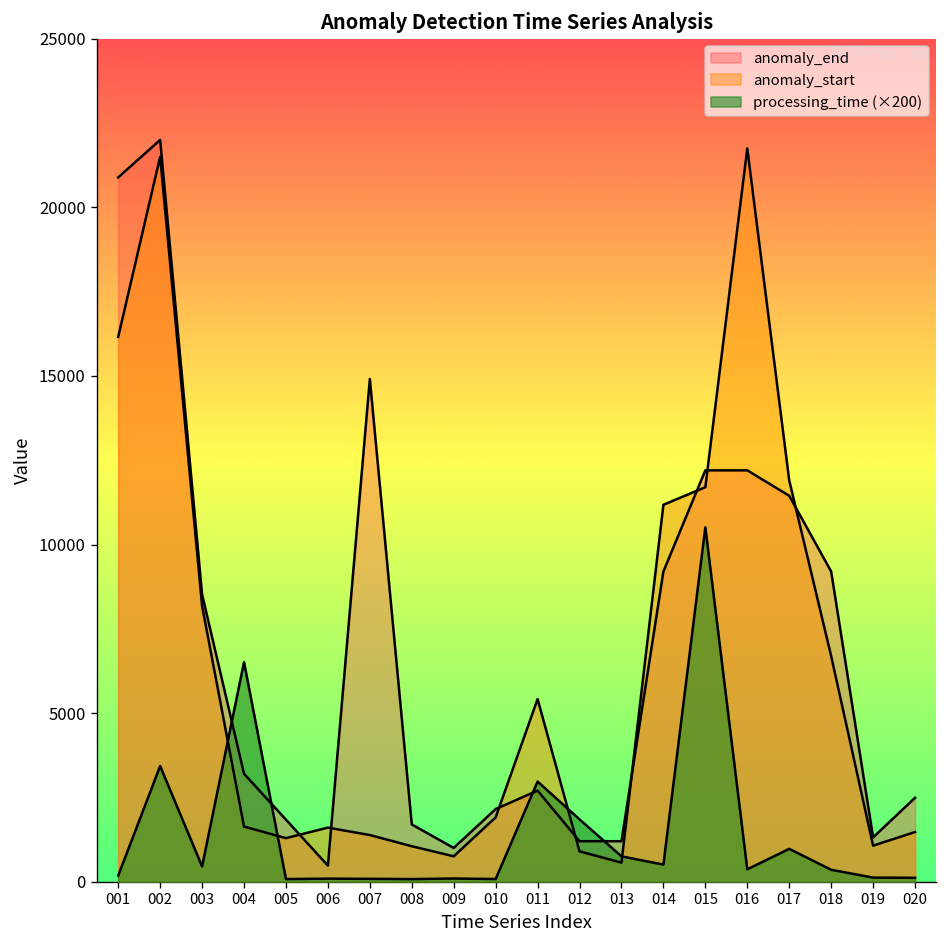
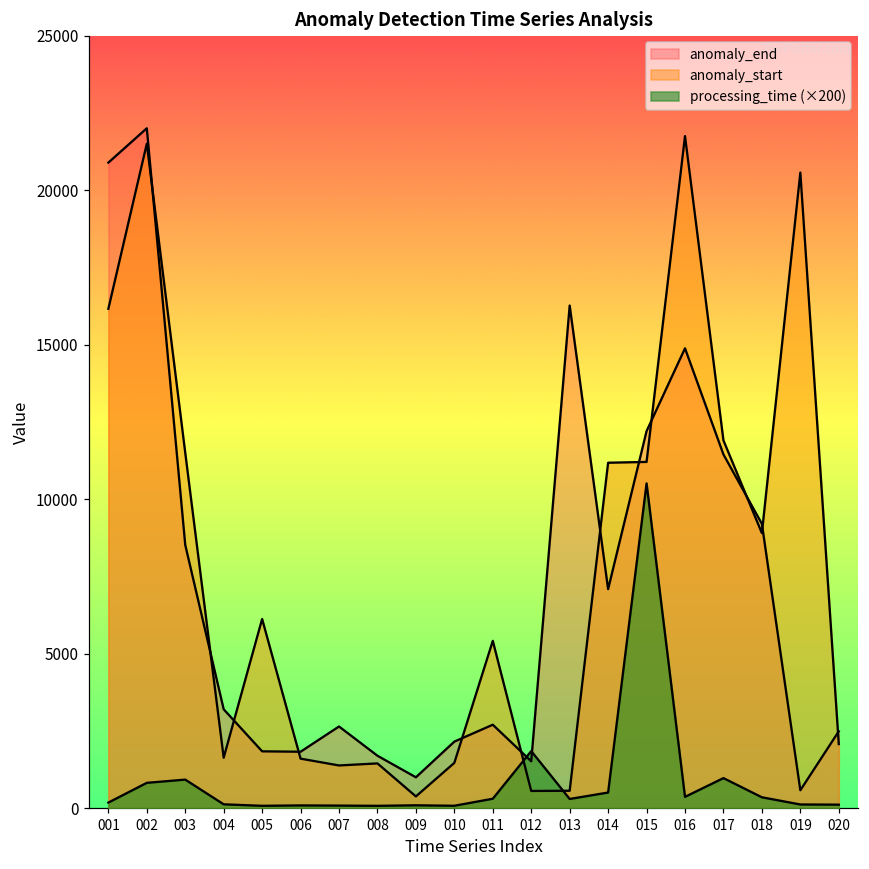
processing_time (×200), 002: 3400 -> 800
anomaly_start, 003: 8200 -> 11500
processing_time (×200), 003: 500 -> 900
processing_time (×200), 004: 6500 -> 100
anomaly_start, 005: 1300 -> 6100
anomaly_end, 006: 500 -> 1800
anomaly_end, 007: 14900 -> 2600
anomaly_start, 008: 1100 -> 1400
anomaly_start, 009: 800 -> 400
anomaly_start, 010: 1900 -> 1500
processing_time (×200), 011: 3000 -> 300
anomaly_end, 012: 1200 -> 1500
anomaly_start, 012: 900 -> 600
anomaly_end, 013: 1200 -> 16300
processing_time (×200), 013: 800 -> 300
anomaly_end, 014: 9200 -> 7100
anomaly_start, 015: 11700 -> 11200
anomaly_end, 016: 12200 -> 14900
anomaly_start, 018: 6700 -> 8900
anomaly_end, 019: 1300 -> 600
anomaly_start, 019: 1100 -> 20600
anomaly_start, 020: 1500 -> 2100
